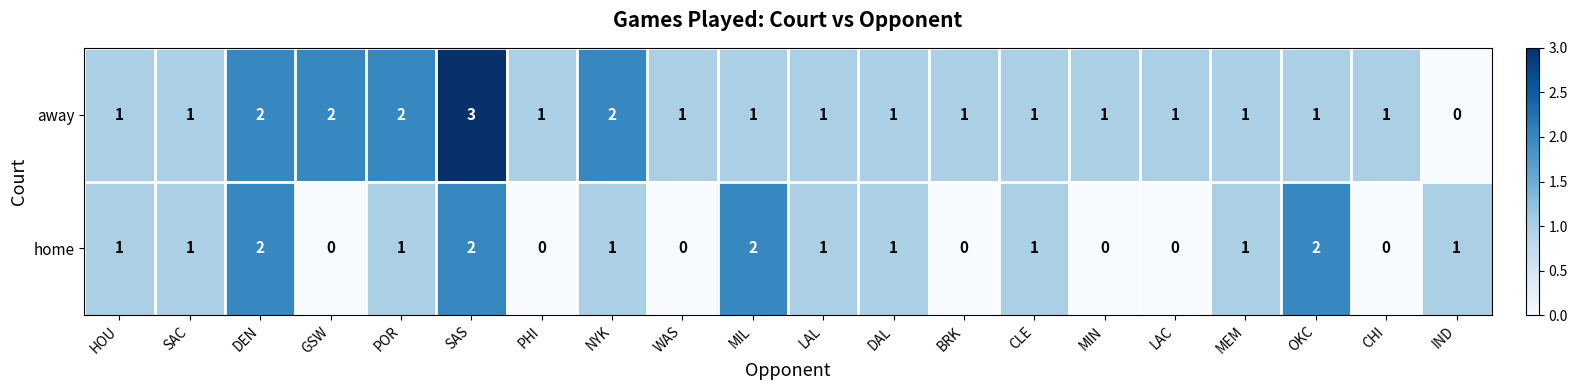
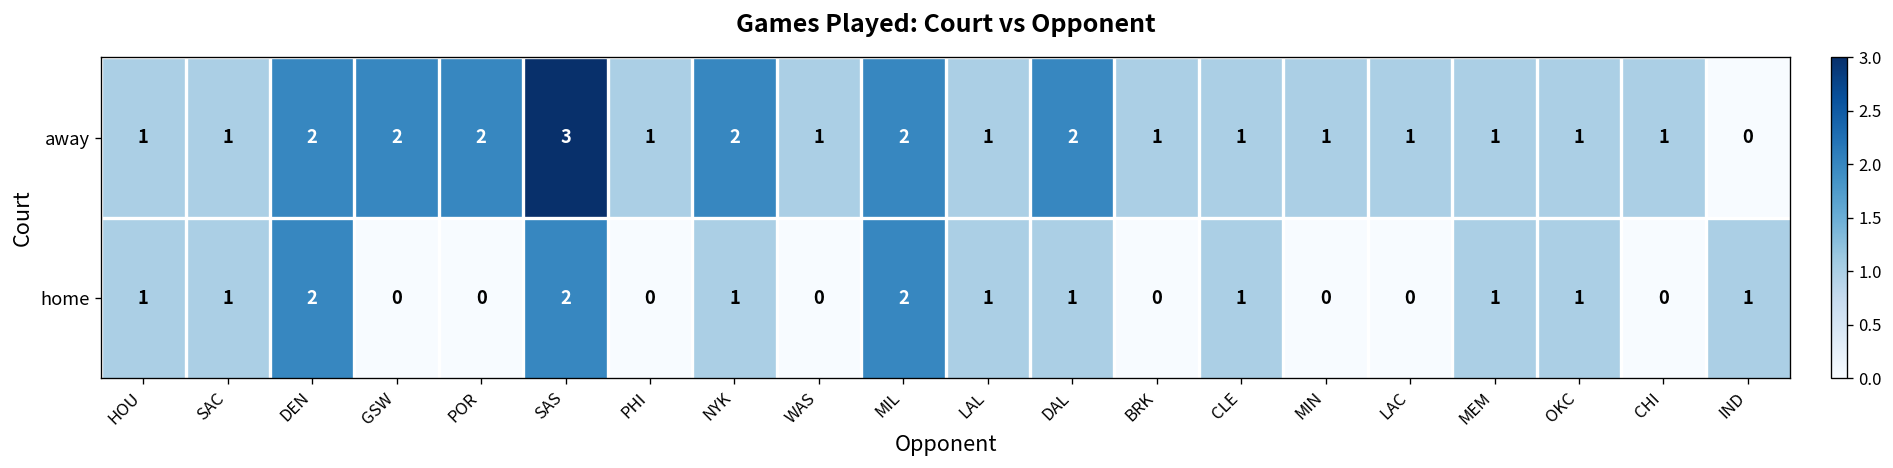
away, MIL: 1 -> 2
away, DAL: 1 -> 2
home, POR: 1 -> 0
home, OKC: 2 -> 1
